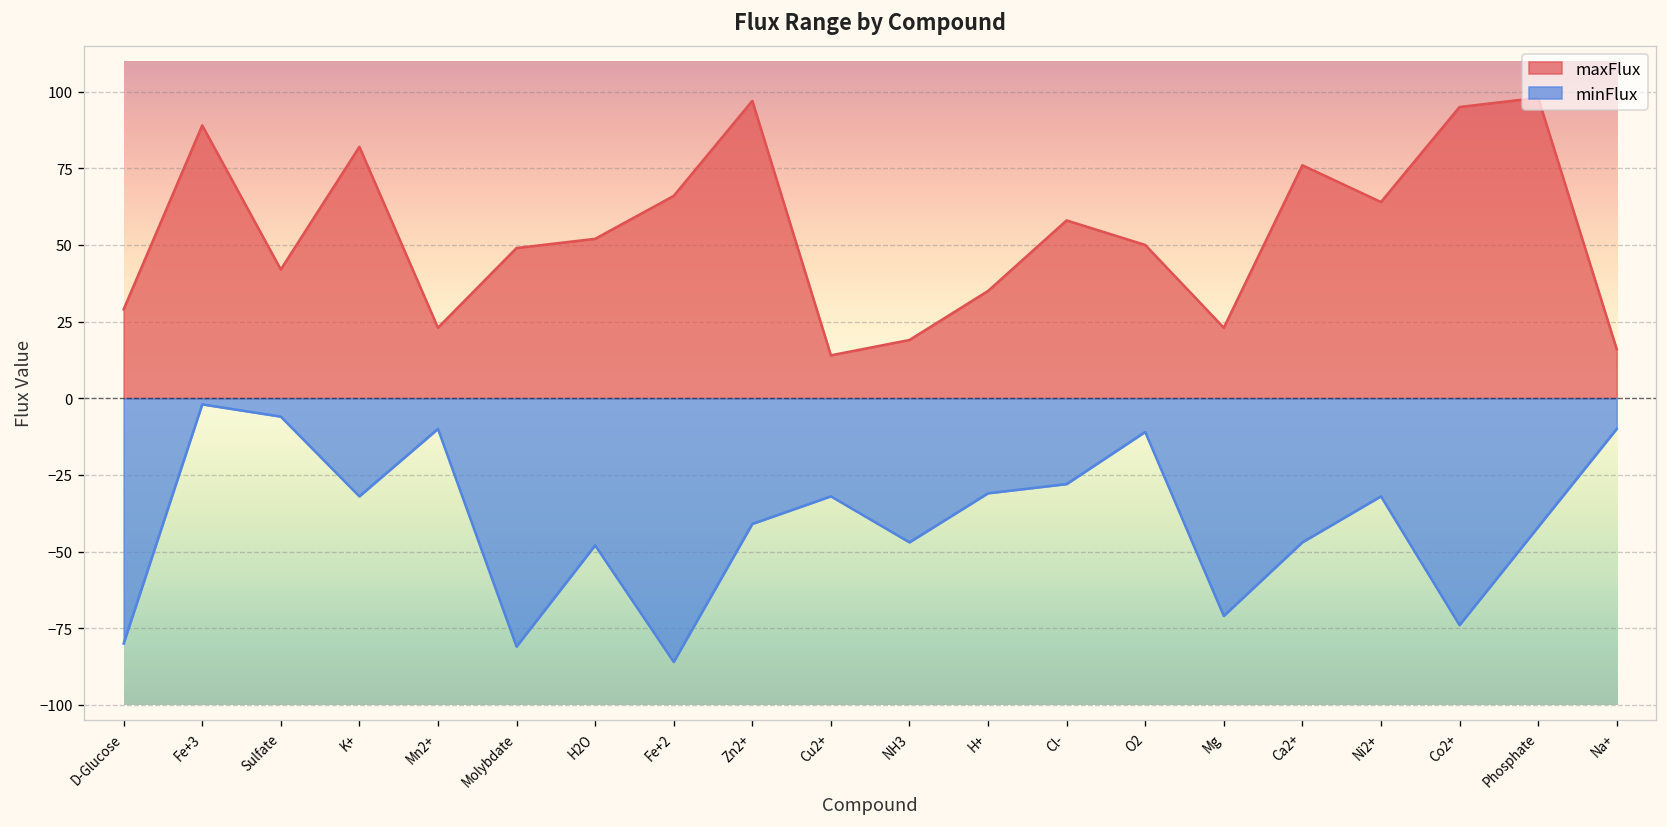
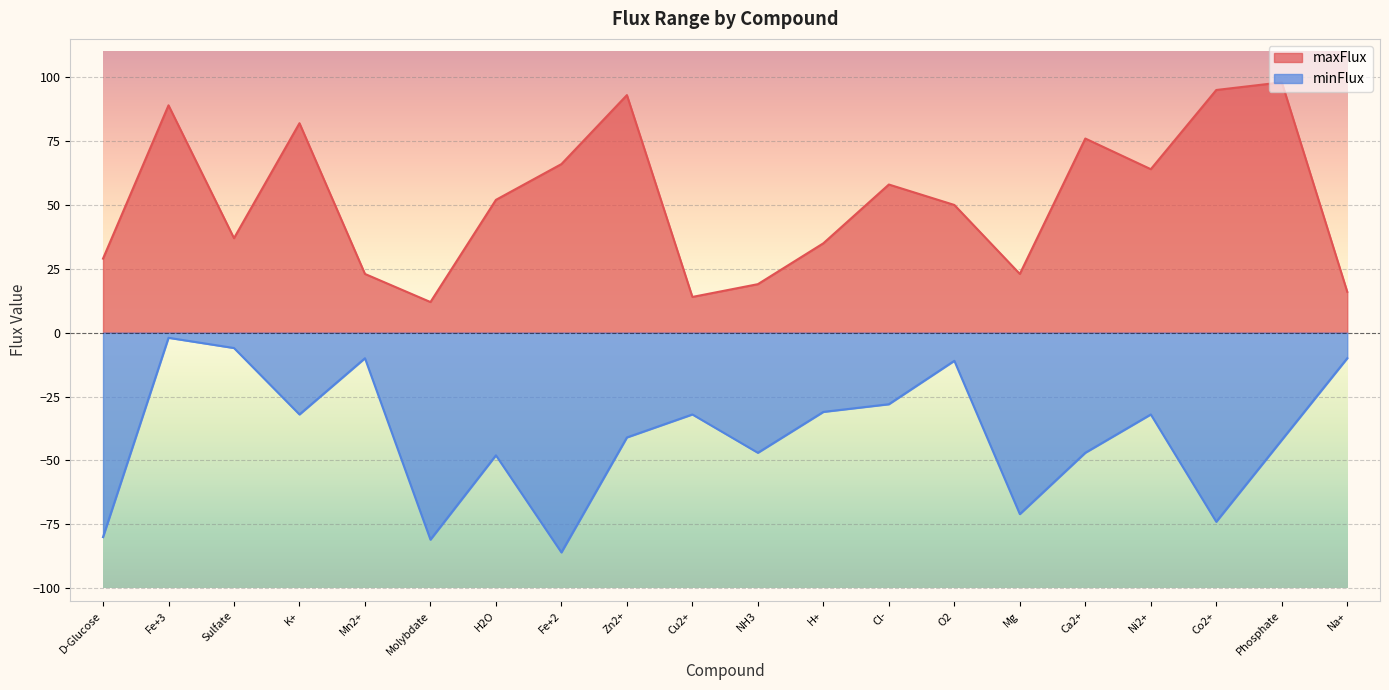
maxFlux, Sulfate: 42 -> 37
maxFlux, Molybdate: 49 -> 12
maxFlux, Zn2+: 97 -> 93
